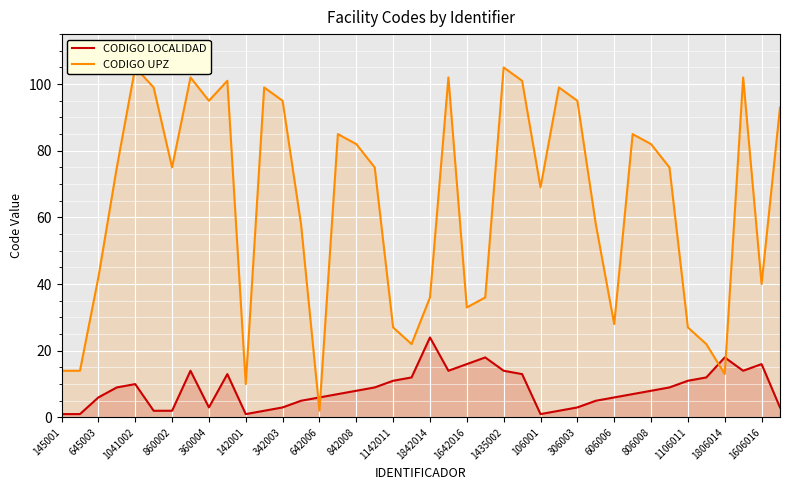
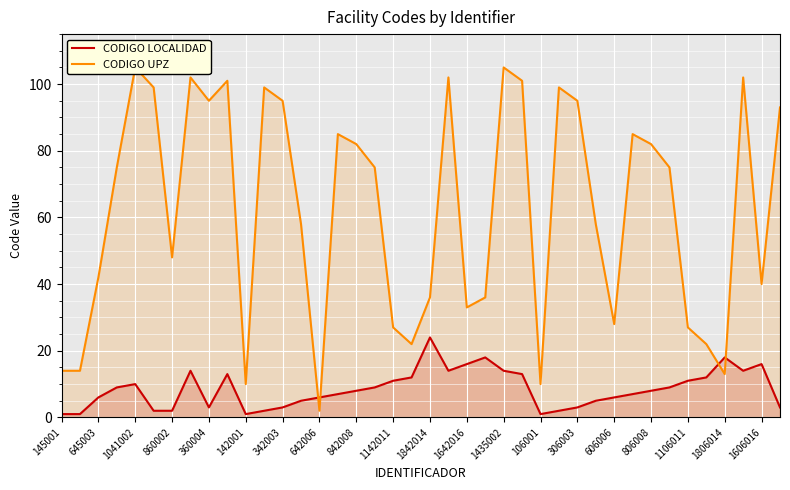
CODIGO UPZ, 860002: 75 -> 48
CODIGO UPZ, 106001: 69 -> 10
